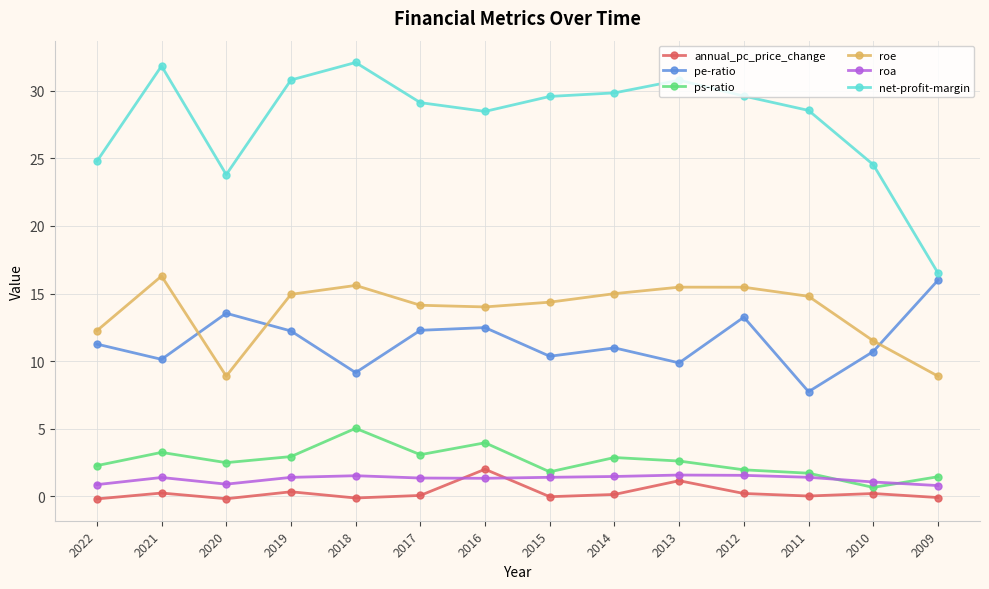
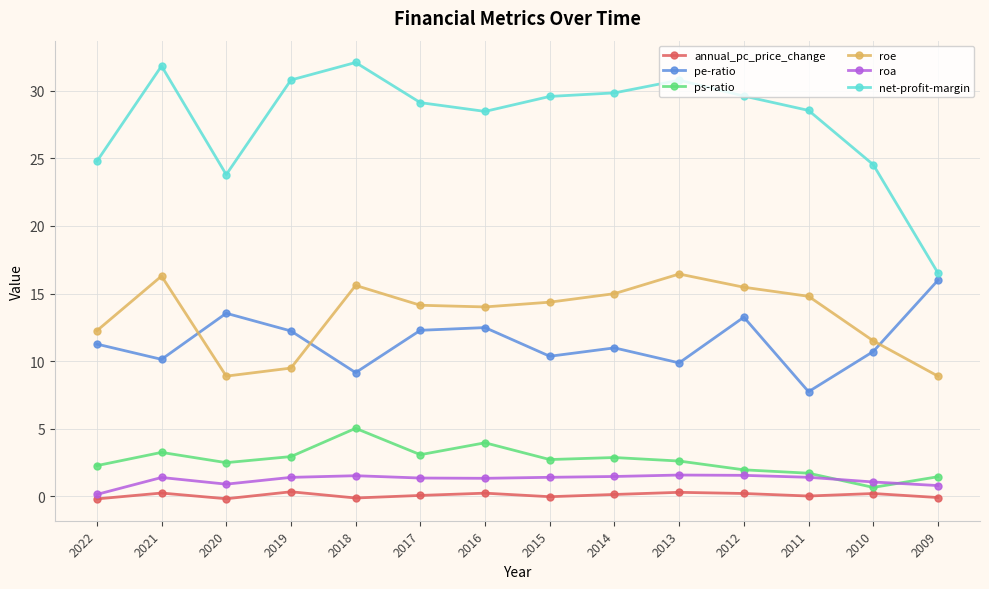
roa, 2022: 0.9 -> 0.1
roe, 2019: 14.9 -> 9.5
annual_pc_price_change, 2016: 2.0 -> 0.2
ps-ratio, 2015: 1.8 -> 2.7
annual_pc_price_change, 2013: 1.2 -> 0.3
roe, 2013: 15.5 -> 16.4
